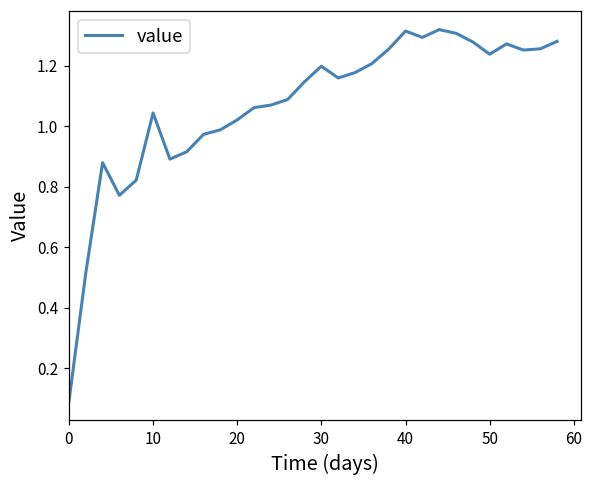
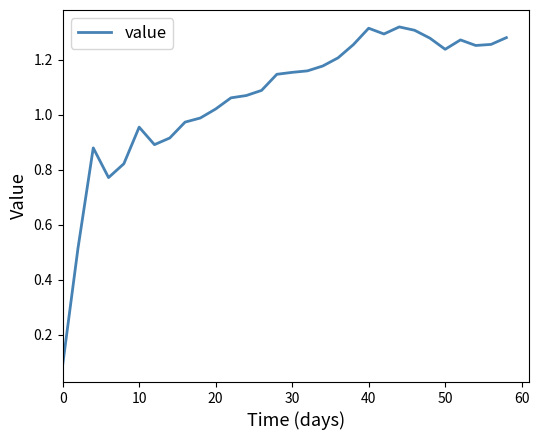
10: 1.04 -> 0.95
30: 1.20 -> 1.15
